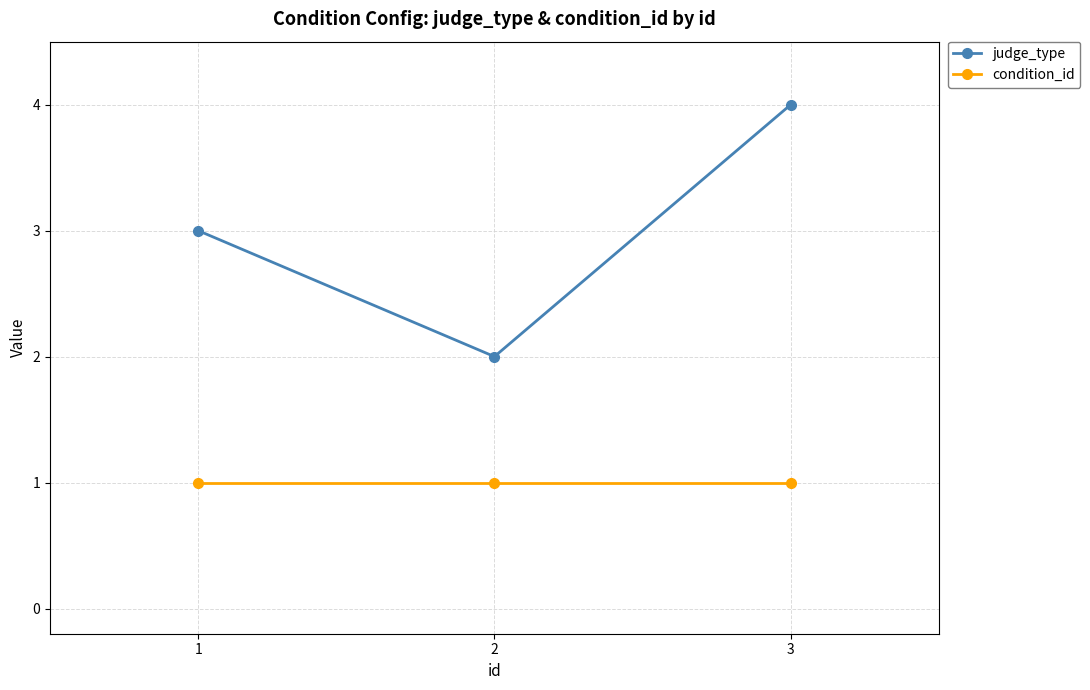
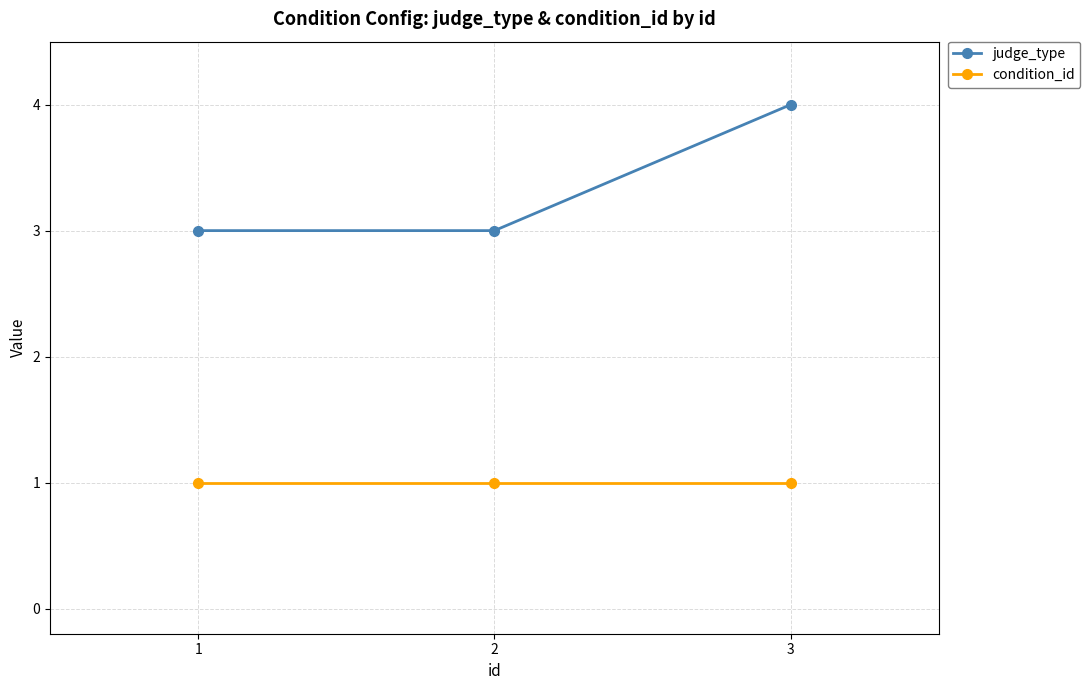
judge_type, 2: 2 -> 3
